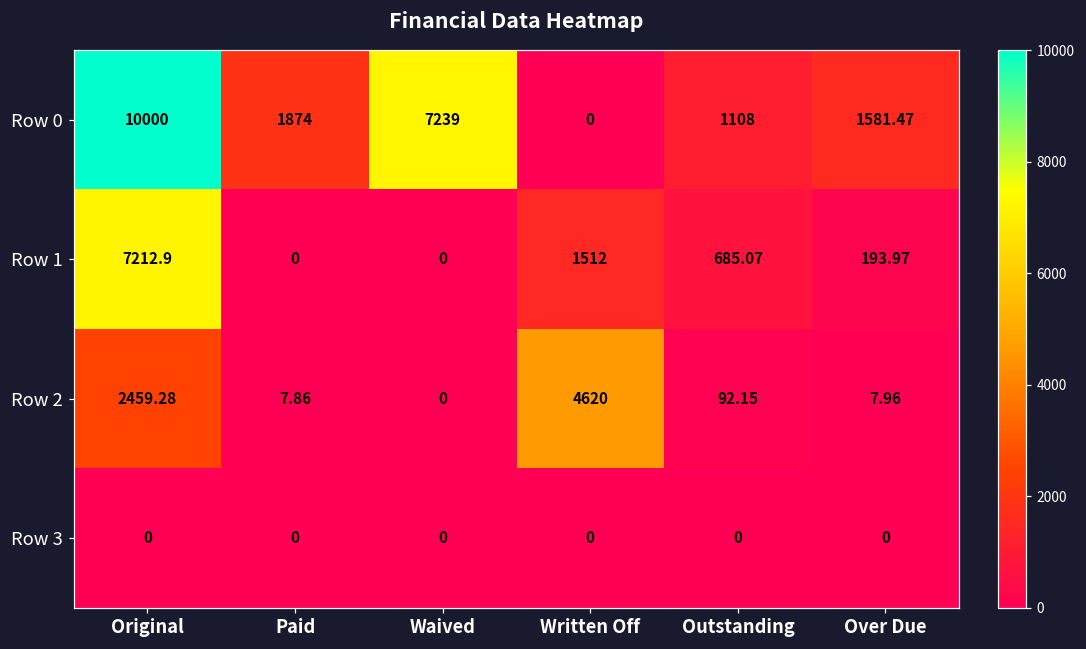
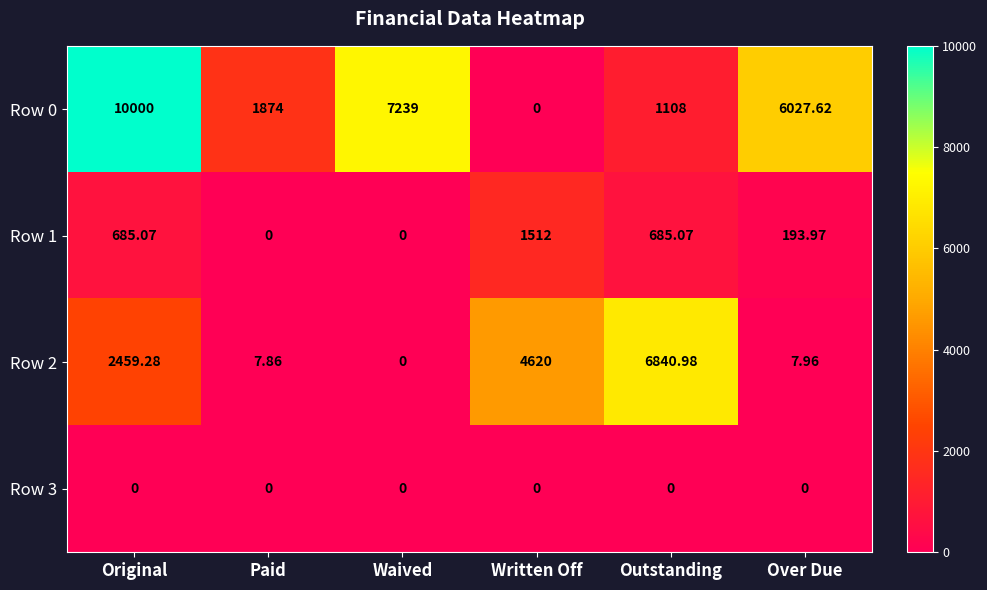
Row 0, Over Due: 1581.47 -> 6027.62
Row 1, Original: 7212.9 -> 685.07
Row 2, Outstanding: 92.15 -> 6840.98
